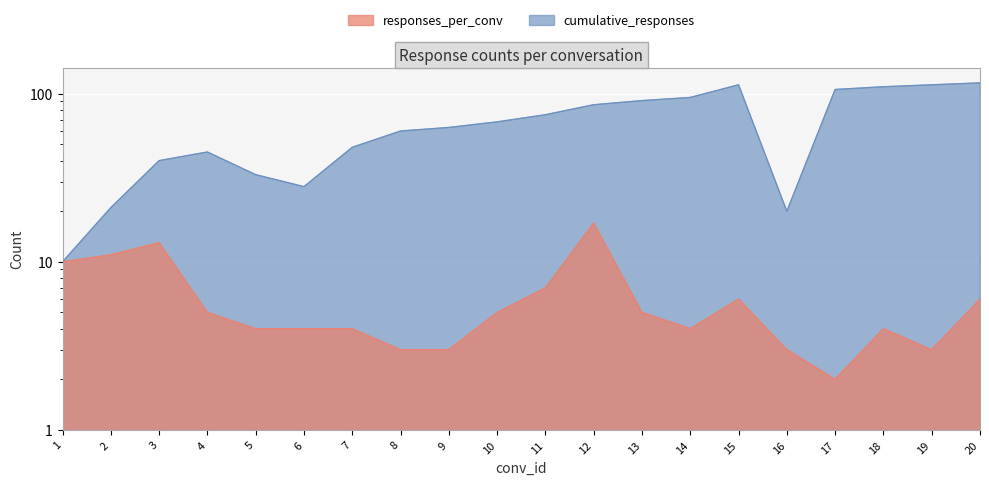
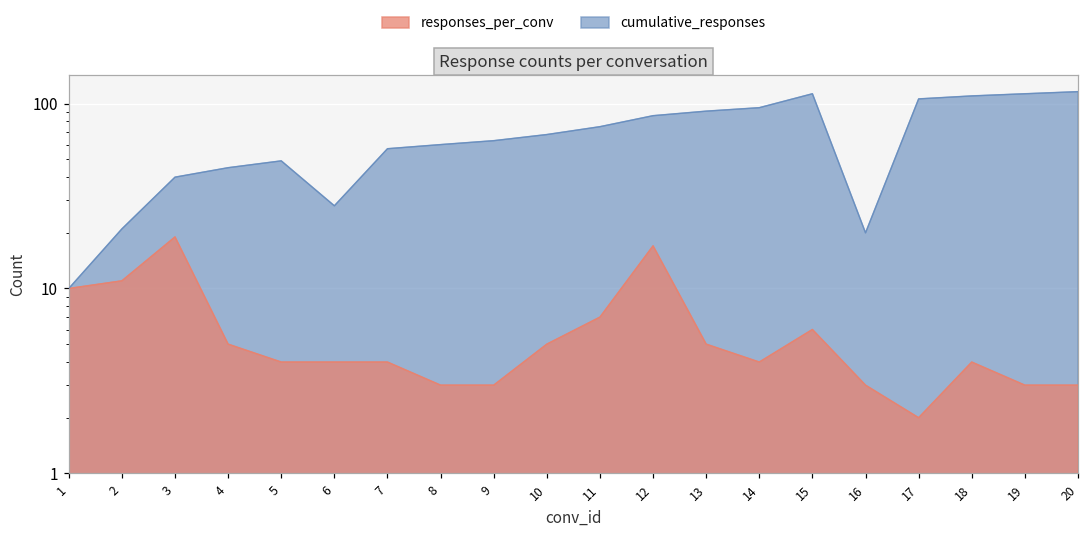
responses_per_conv, 3: 13 -> 19
cumulative_responses, 5: 33 -> 49
cumulative_responses, 7: 48 -> 57
responses_per_conv, 20: 6 -> 3
